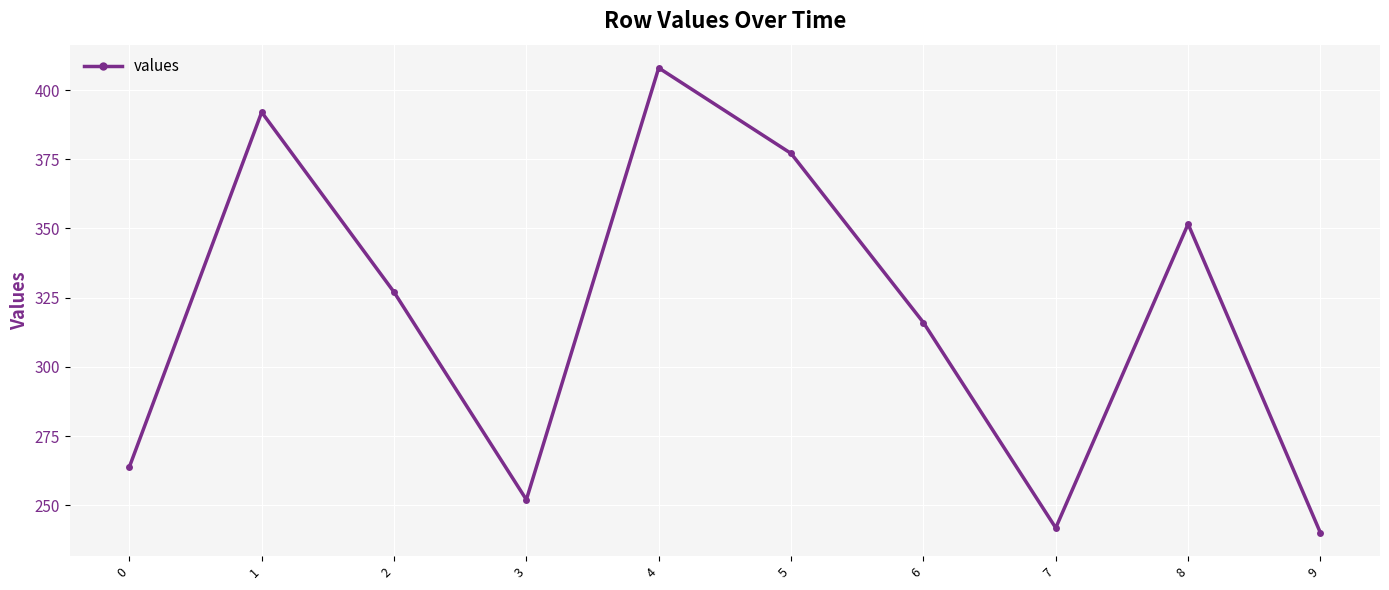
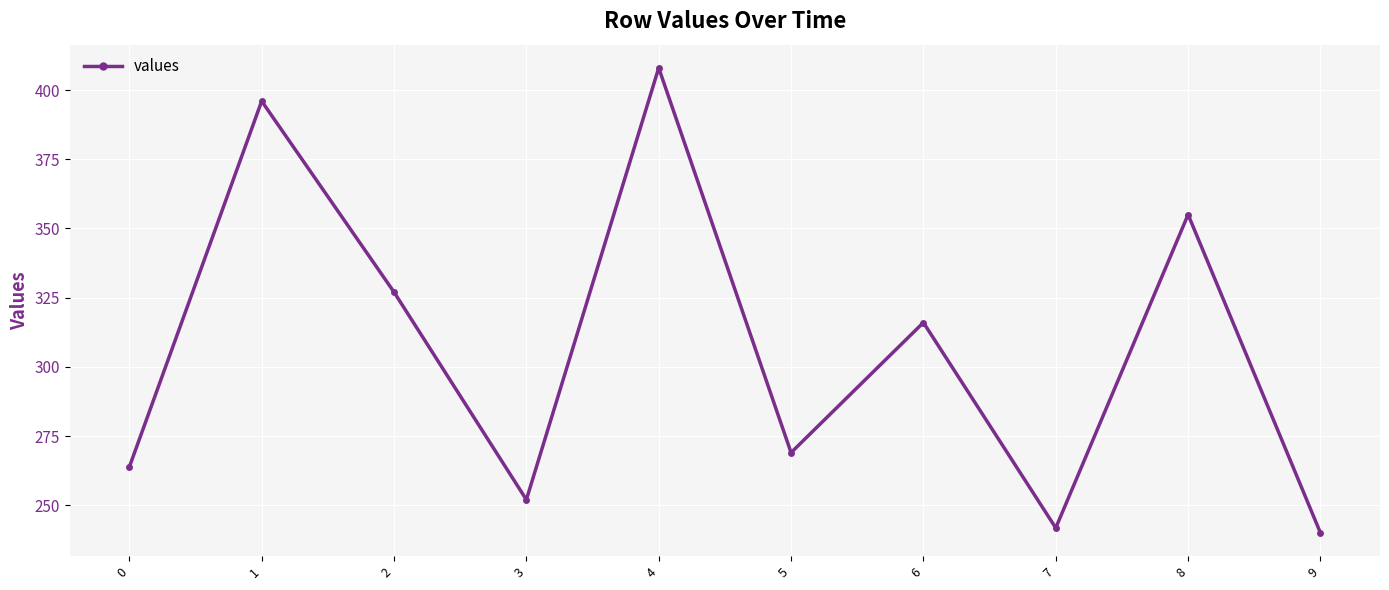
1: 392 -> 396
5: 377 -> 269
8: 352 -> 355
